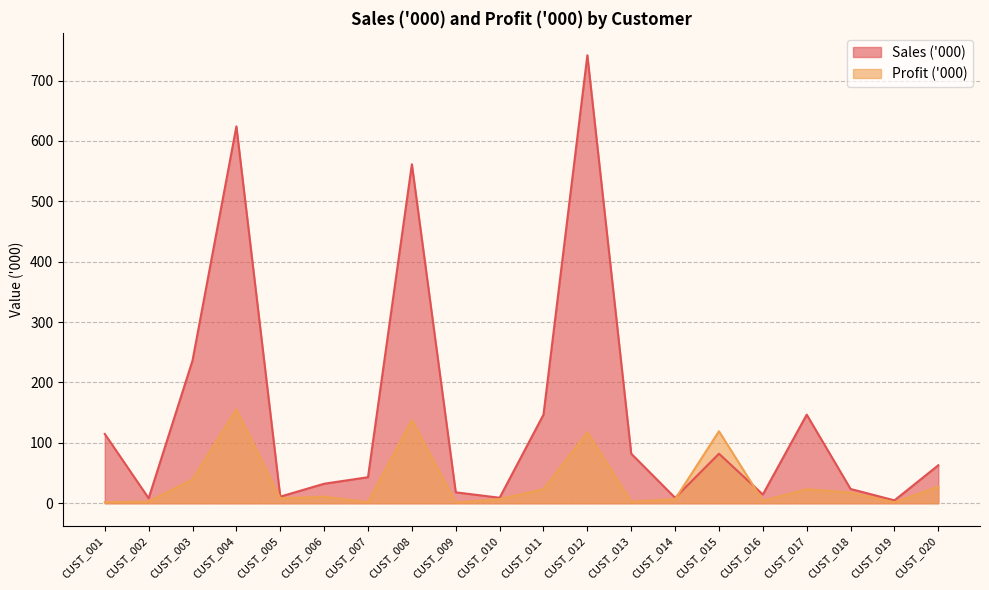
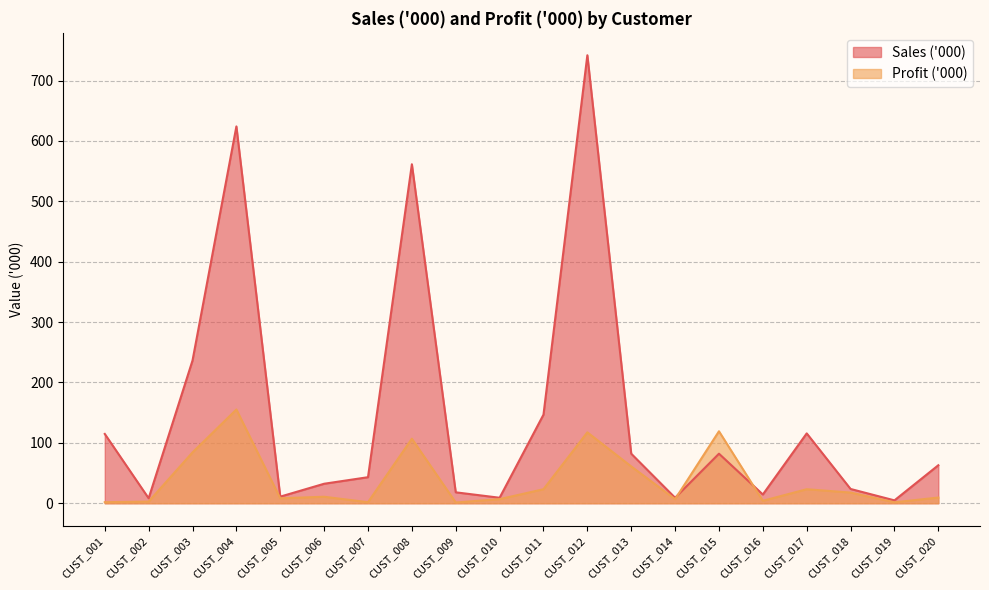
Profit ('000), CUST_003: 40 -> 80
Profit ('000), CUST_008: 140 -> 110
Profit ('000), CUST_013: 0 -> 60
Sales ('000), CUST_017: 150 -> 120
Profit ('000), CUST_020: 30 -> 10
